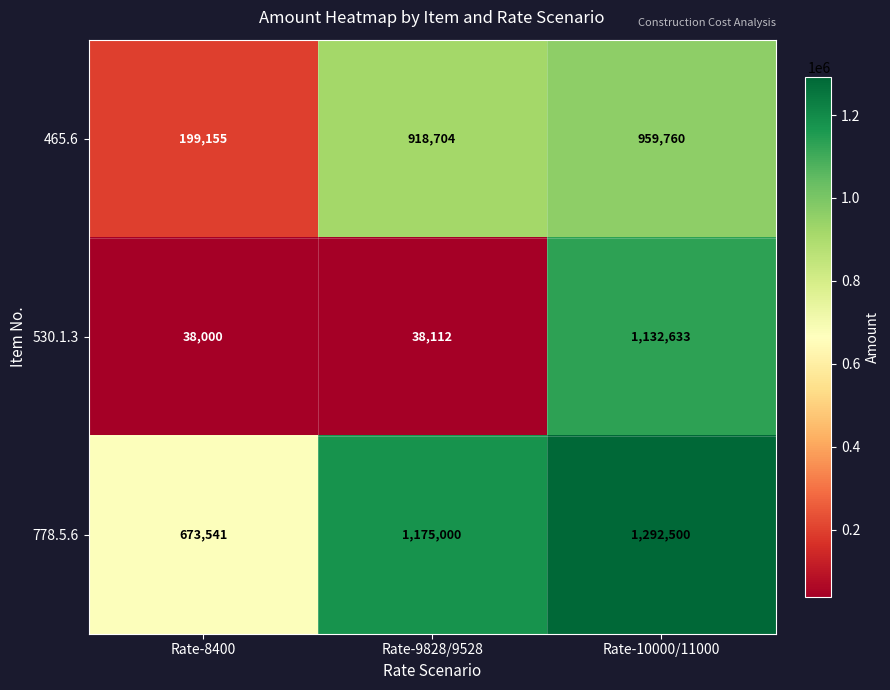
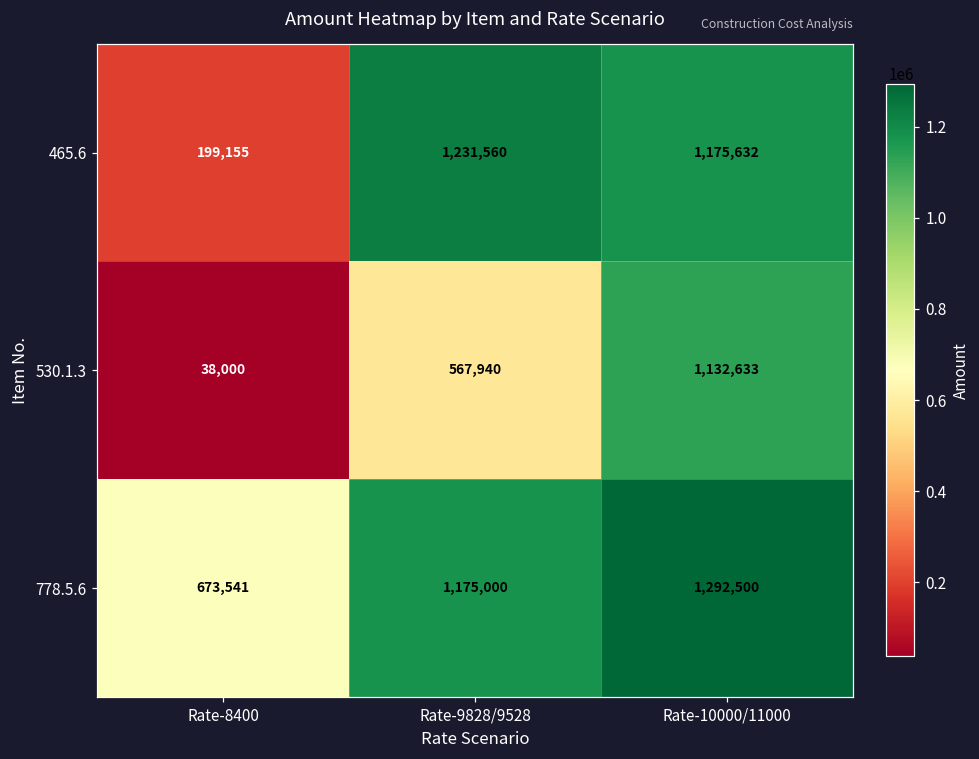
465.6, Rate-9828/9528: 918,704 -> 1,231,560
465.6, Rate-10000/11000: 959,760 -> 1,175,632
530.1.3, Rate-9828/9528: 38,112 -> 567,940
